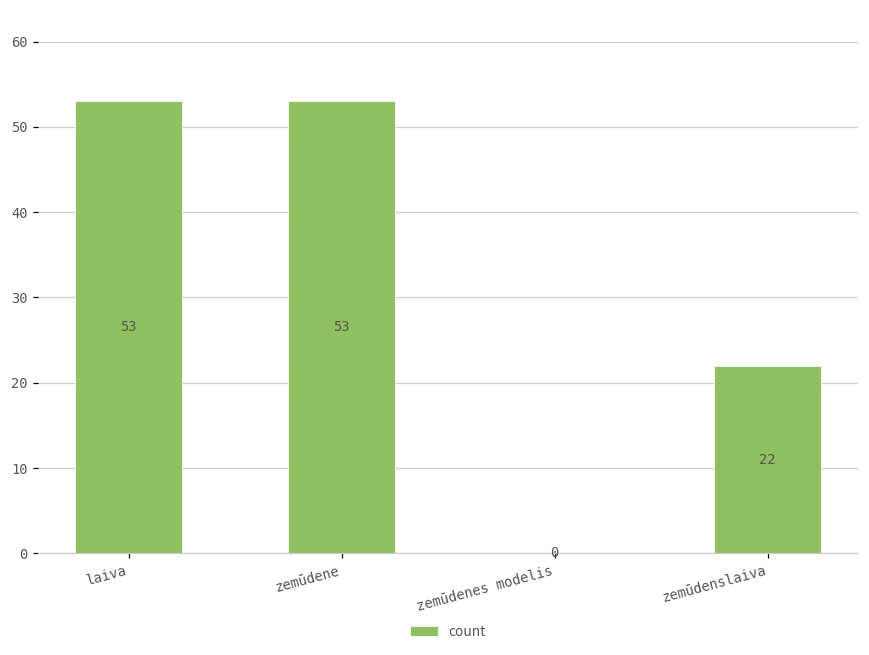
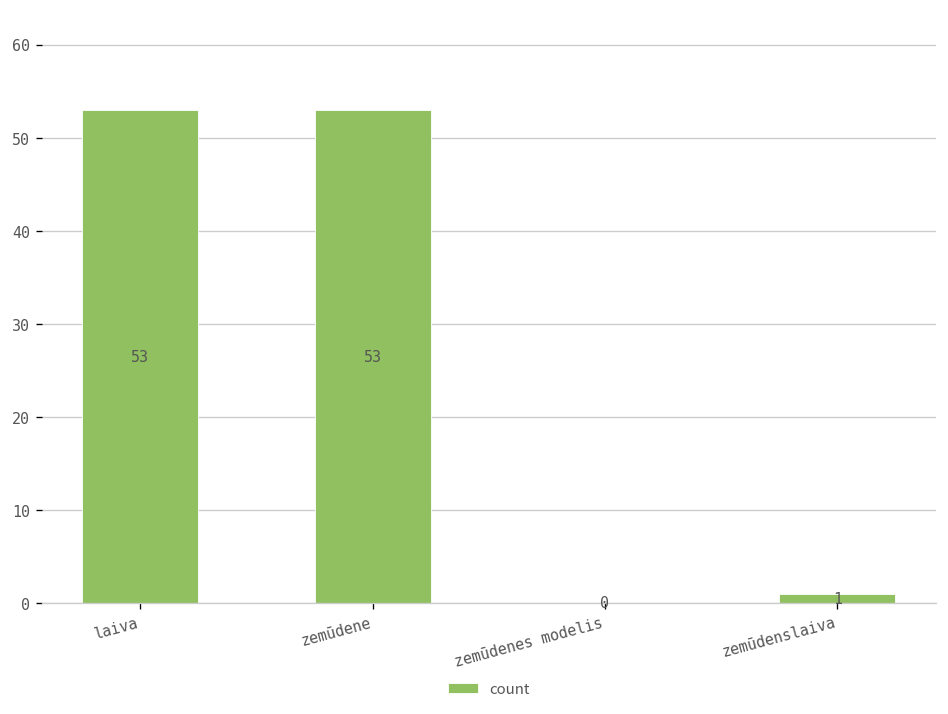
zemūdenslaiva: 22 -> 1
